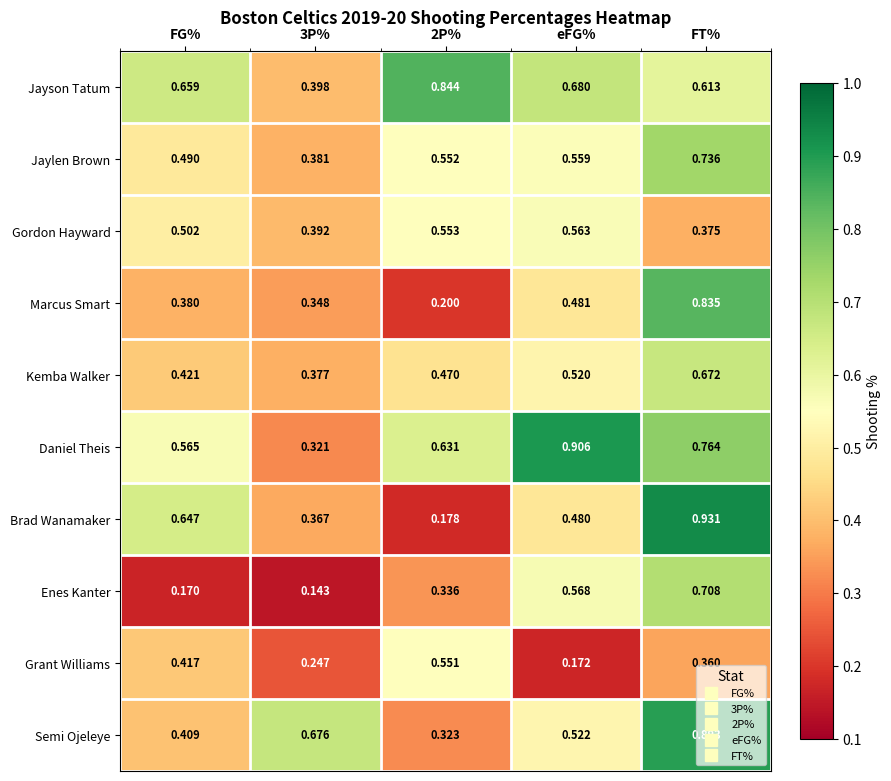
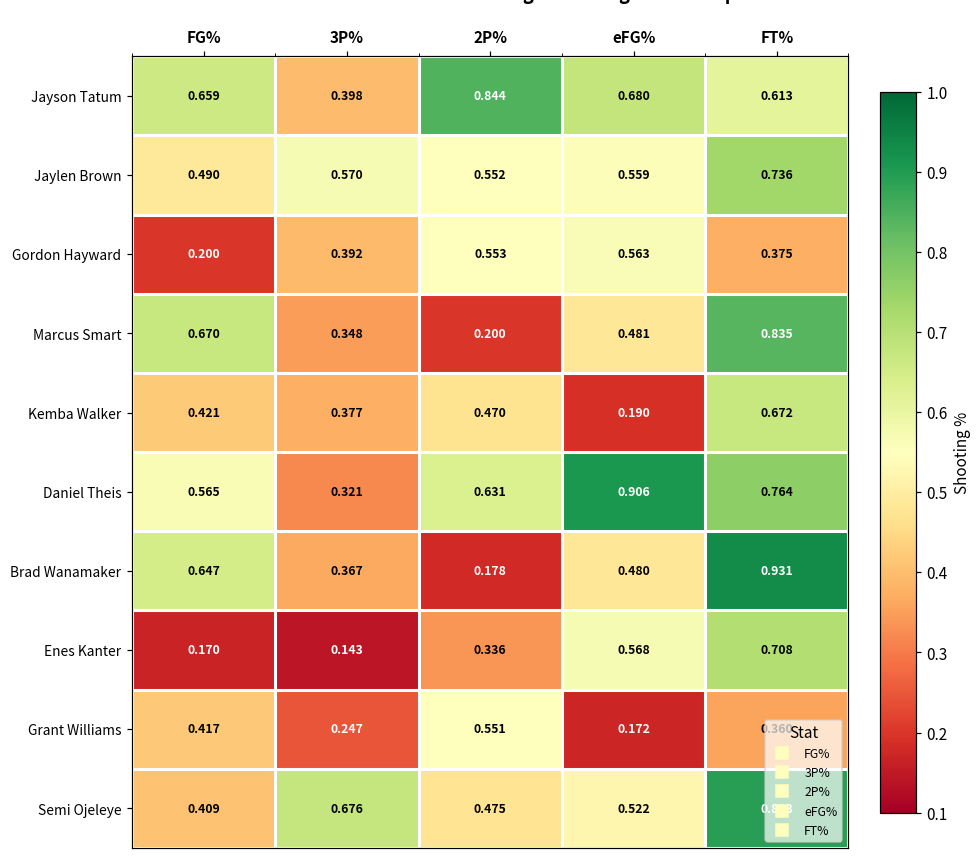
Jaylen Brown, 3P%: 0.381 -> 0.570
Gordon Hayward, FG%: 0.502 -> 0.200
Marcus Smart, FG%: 0.380 -> 0.670
Kemba Walker, eFG%: 0.520 -> 0.190
Semi Ojeleye, 2P%: 0.323 -> 0.475
